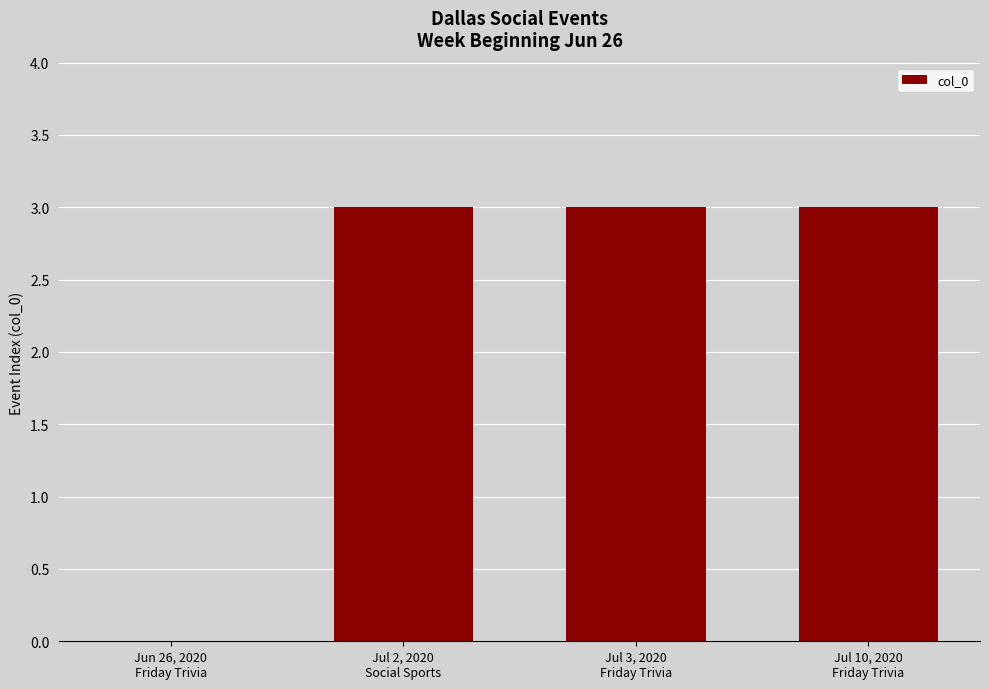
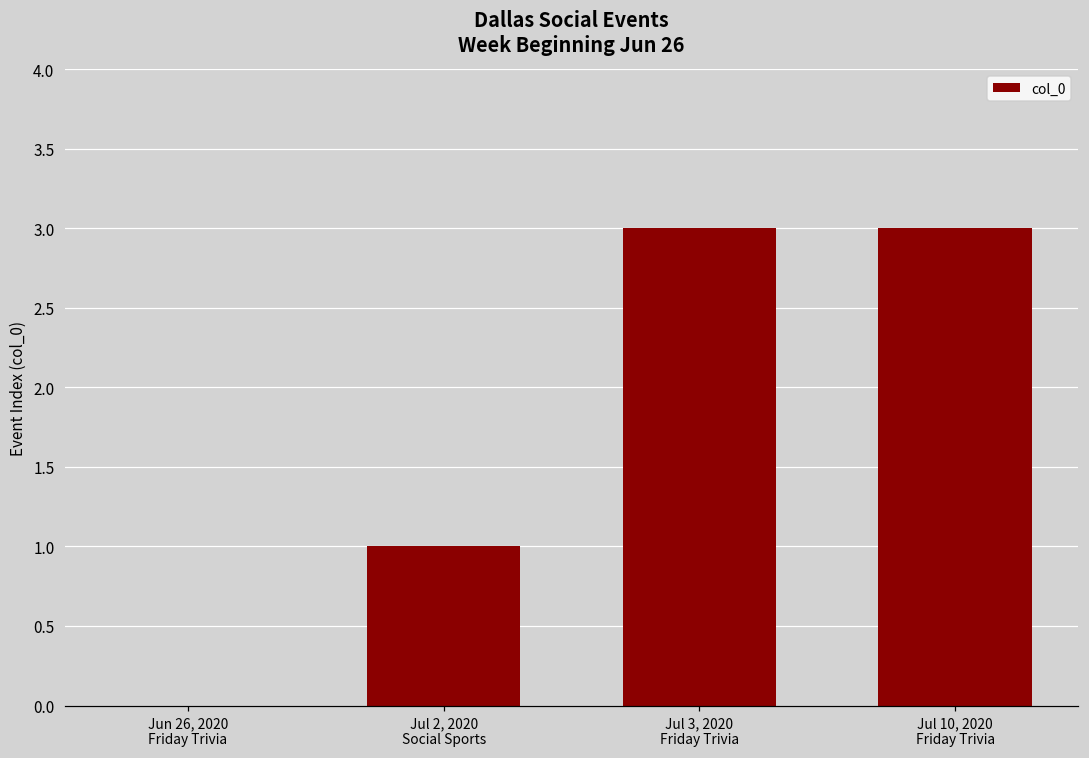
Jul 2, 2020 Social Sports: 3 -> 1
